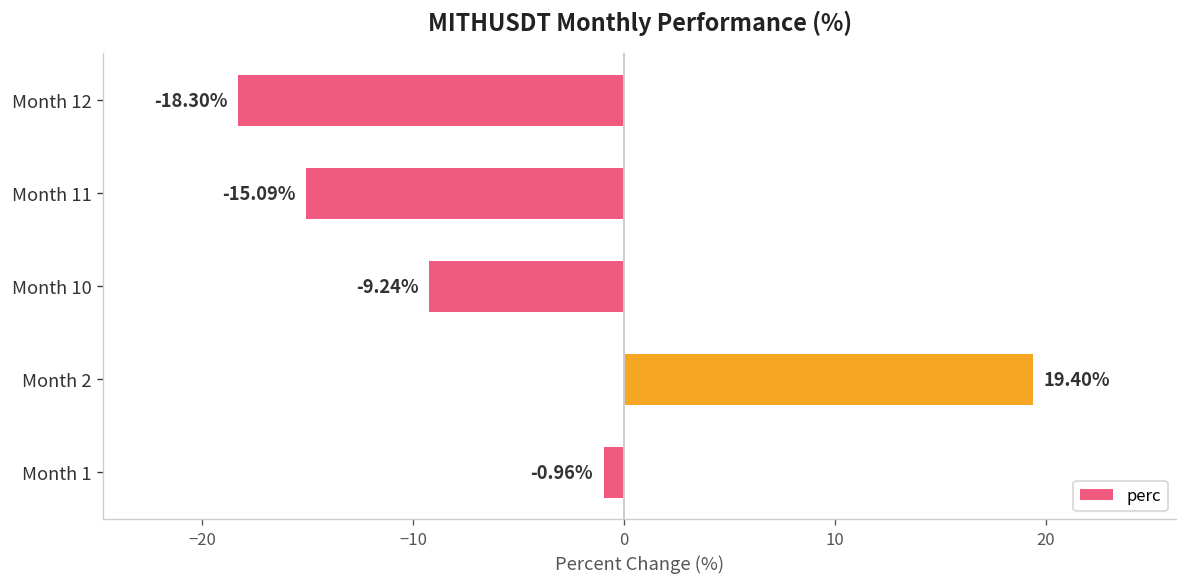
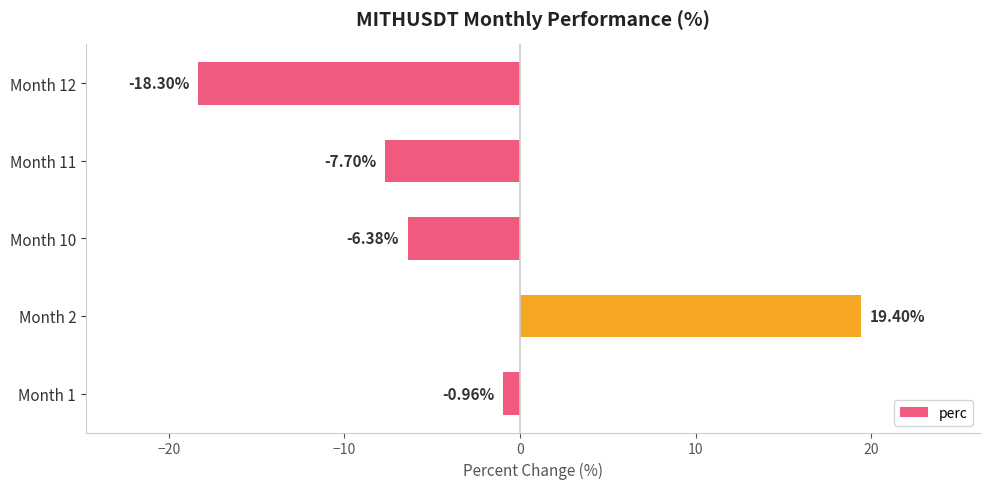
Month 11: -15.09% -> -7.70%
Month 10: -9.24% -> -6.38%
